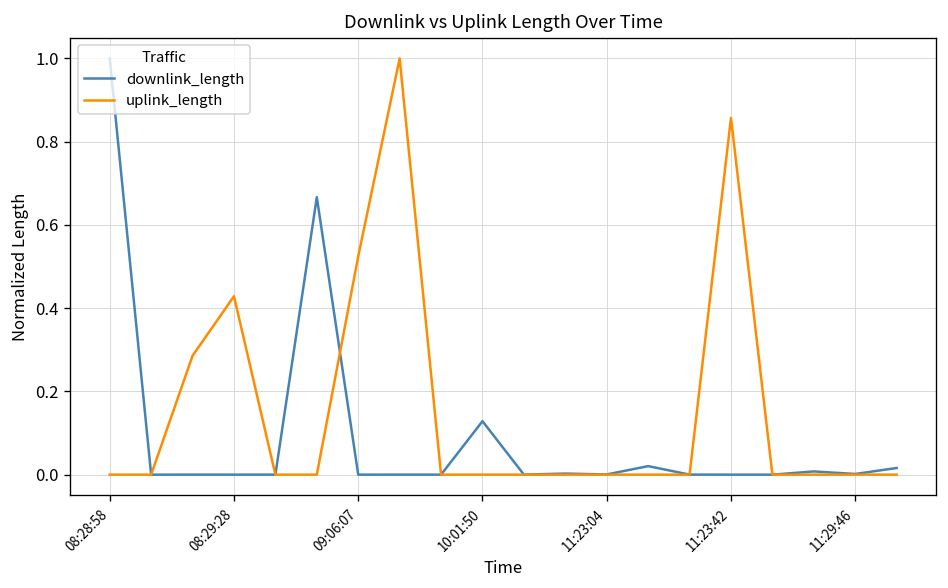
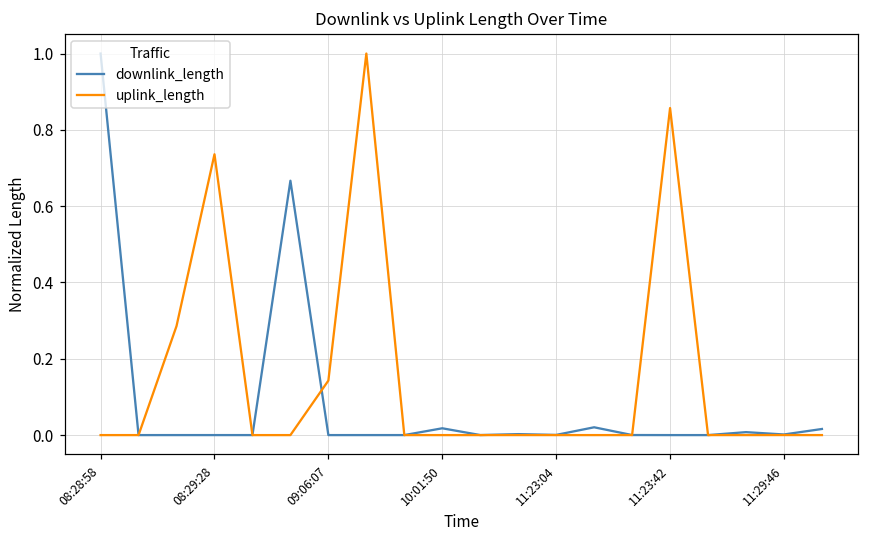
uplink_length, 08:29:28: 0.43 -> 0.74
uplink_length, 09:06:07: 0.52 -> 0.14
downlink_length, 10:01:50: 0.13 -> 0.02
